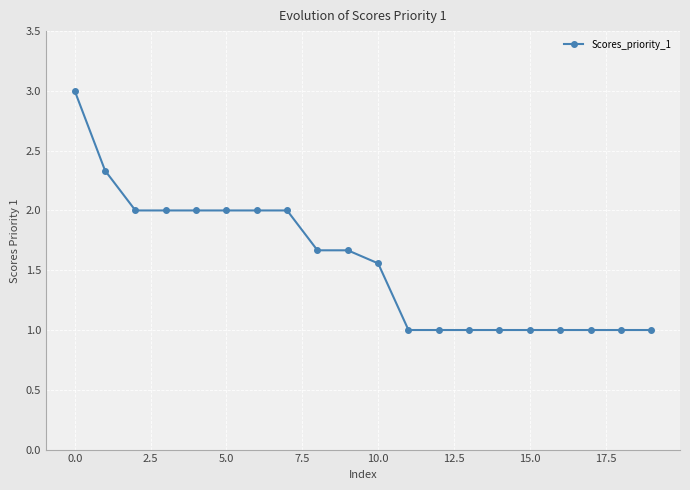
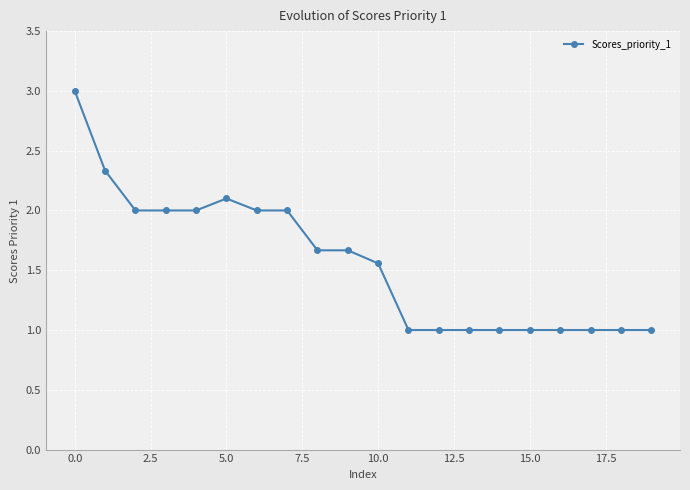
5.0: 2.0 -> 2.1
